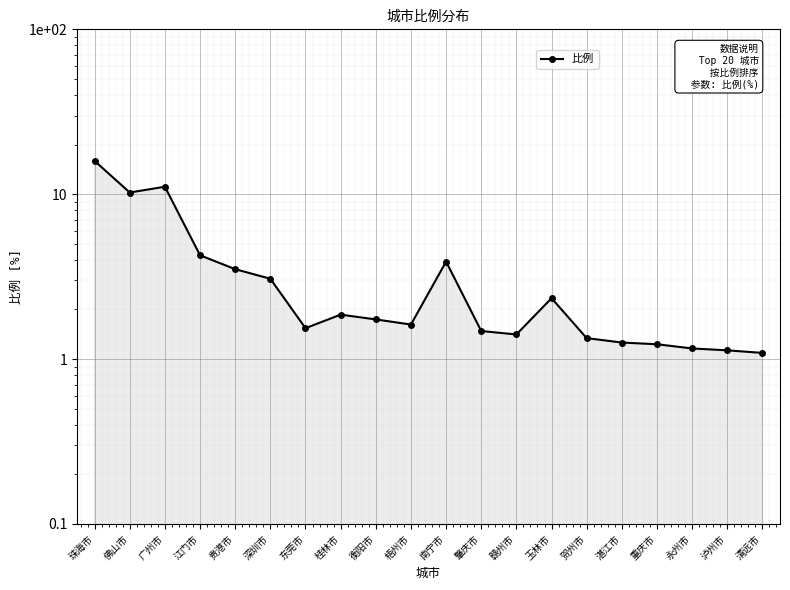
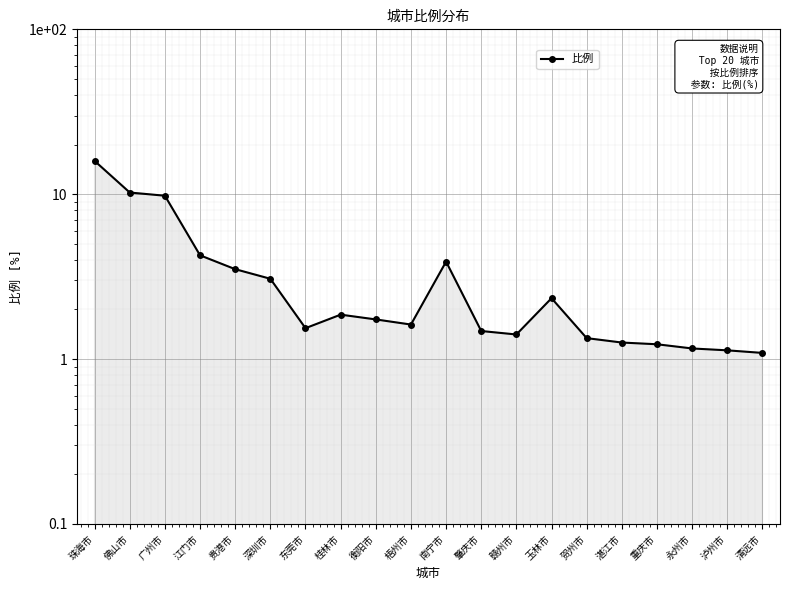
广州市: 11 -> 10
